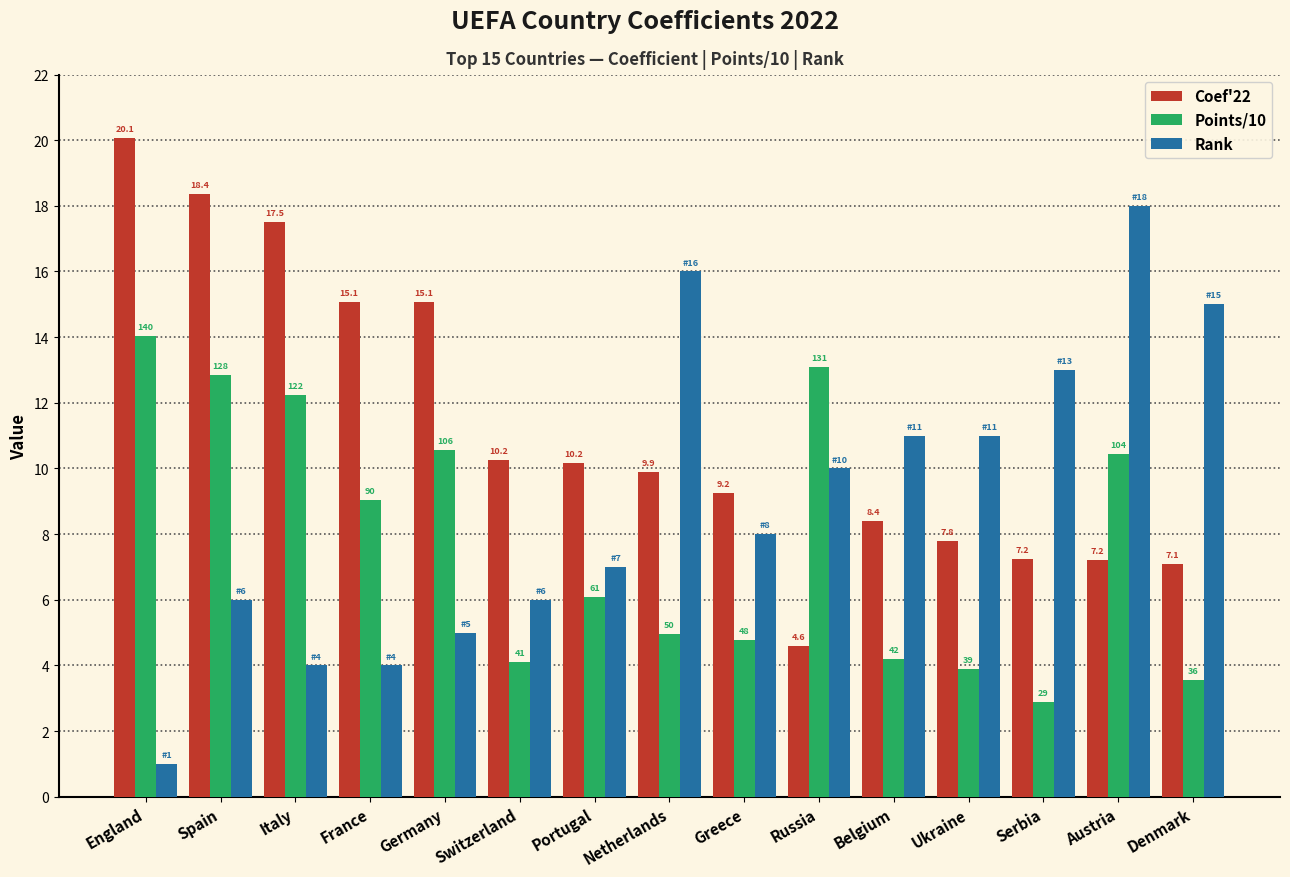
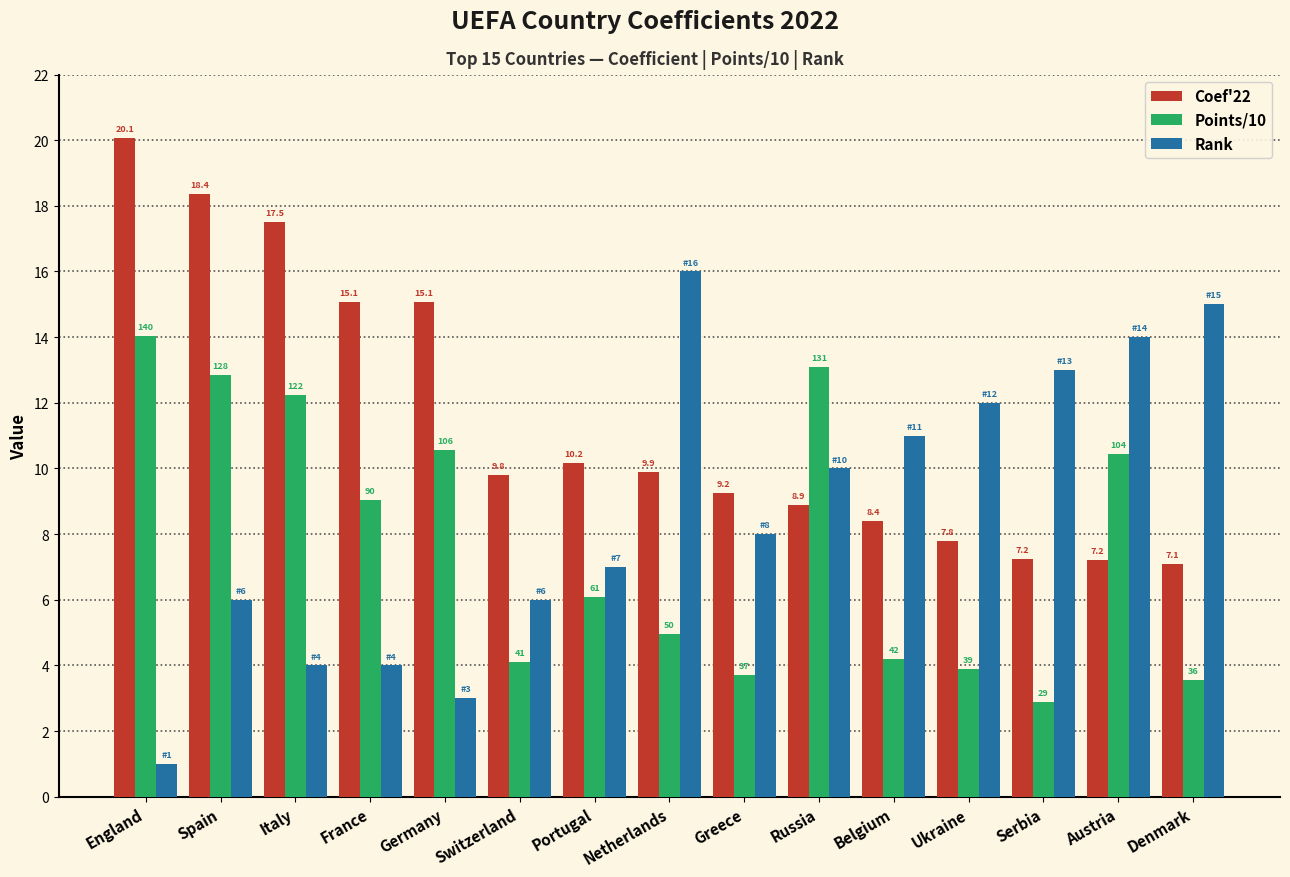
Rank, Germany: 5 -> 3
Coef'22, Switzerland: 10.2 -> 9.8
Points/10, Greece: 48 -> 37
Coef'22, Russia: 4.6 -> 8.9
Rank, Ukraine: 11 -> 12
Rank, Austria: 18 -> 14
